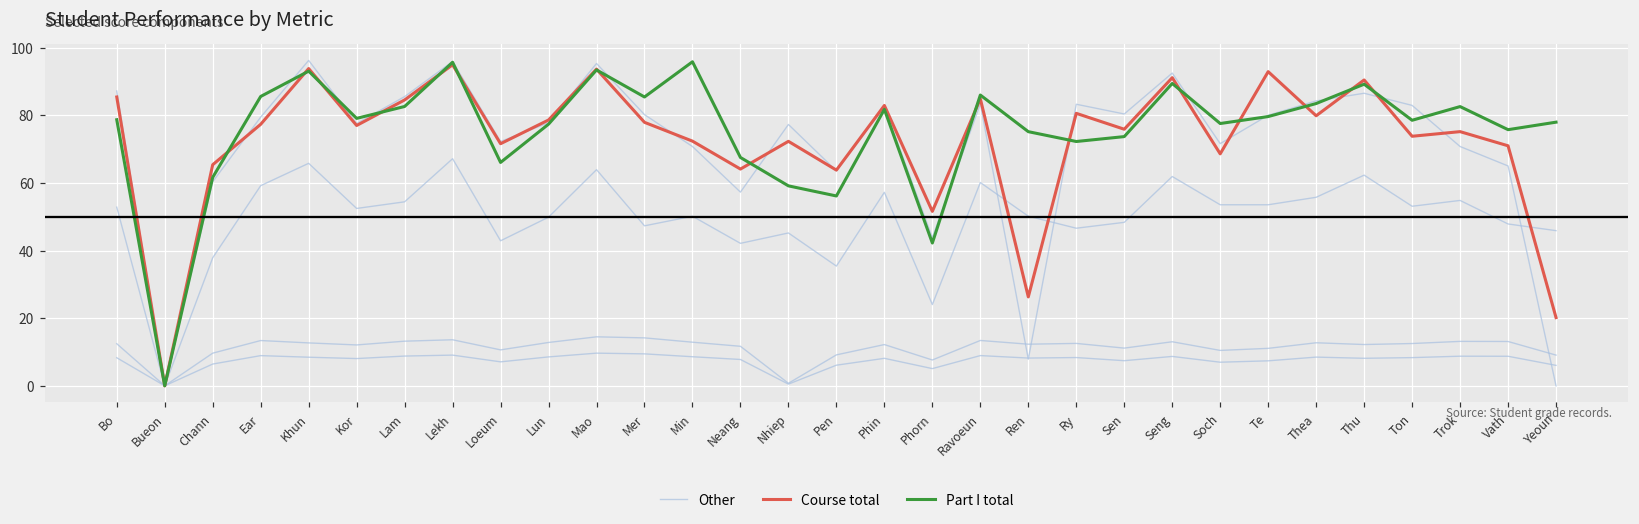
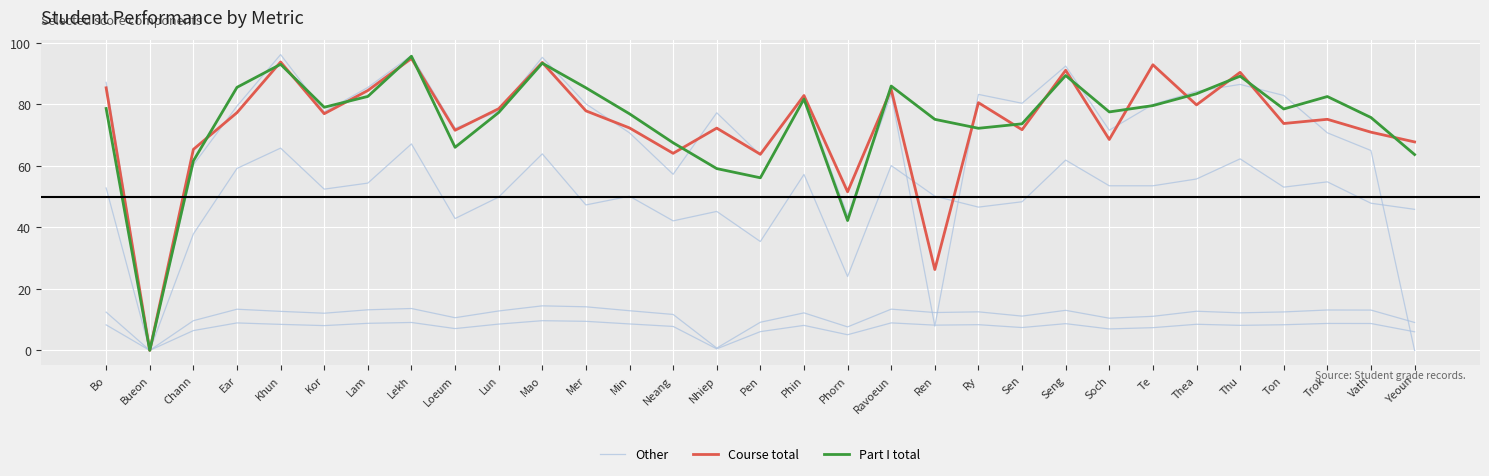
Part I total, Min: 96 -> 77
Course total, Sen: 76 -> 72
Course total, Yeoun: 20 -> 68
Part I total, Yeoun: 78 -> 64
